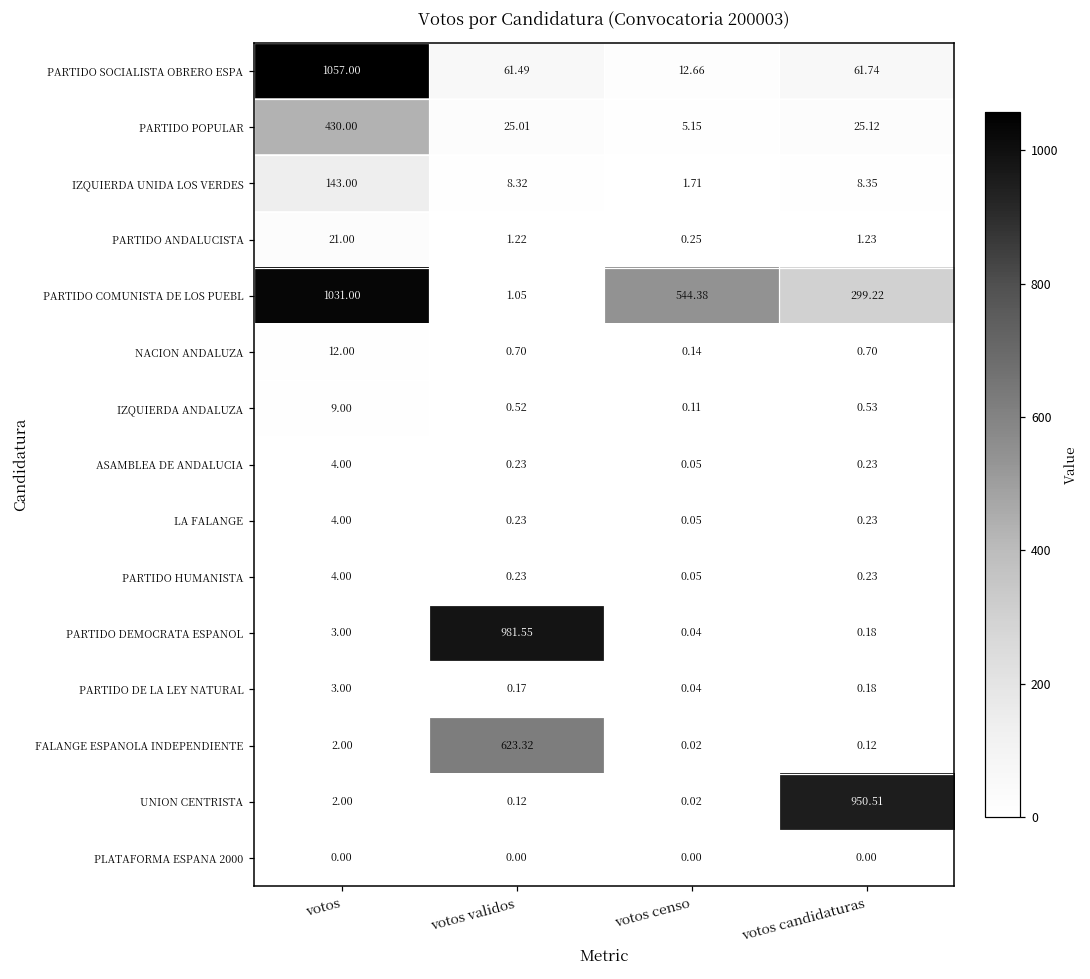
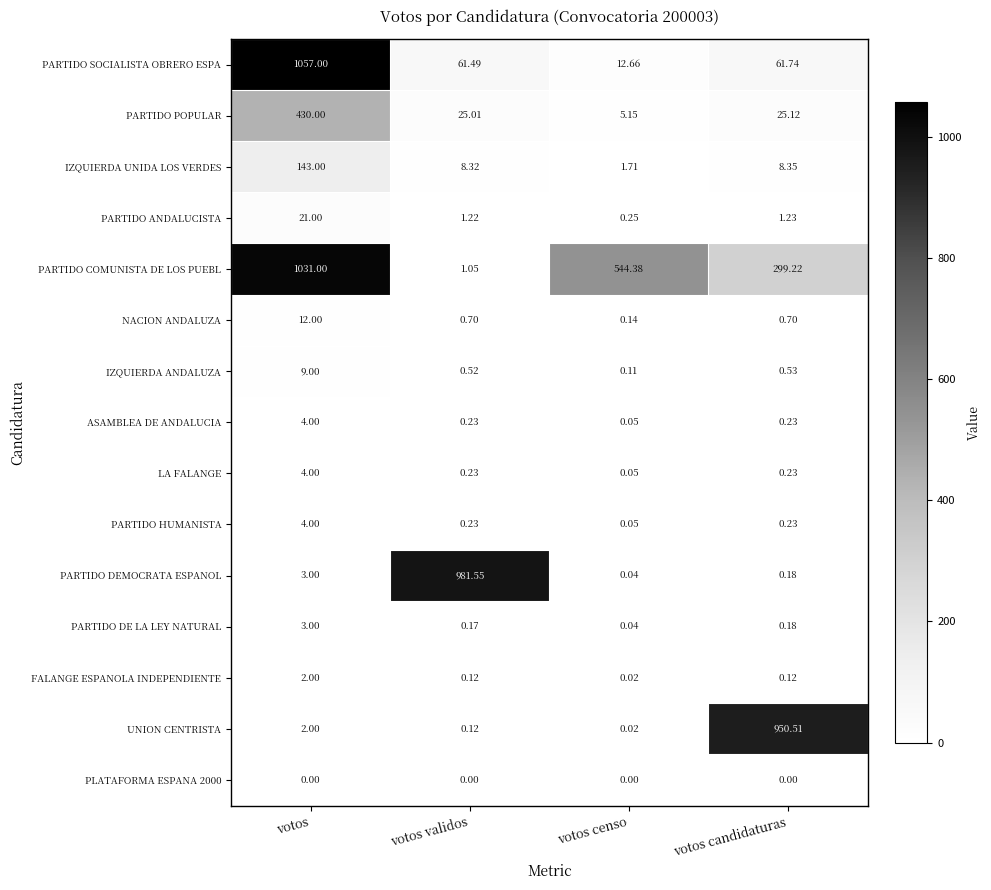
FALANGE ESPANOLA INDEPENDIENTE, votos validos: 623.32 -> 0.12
